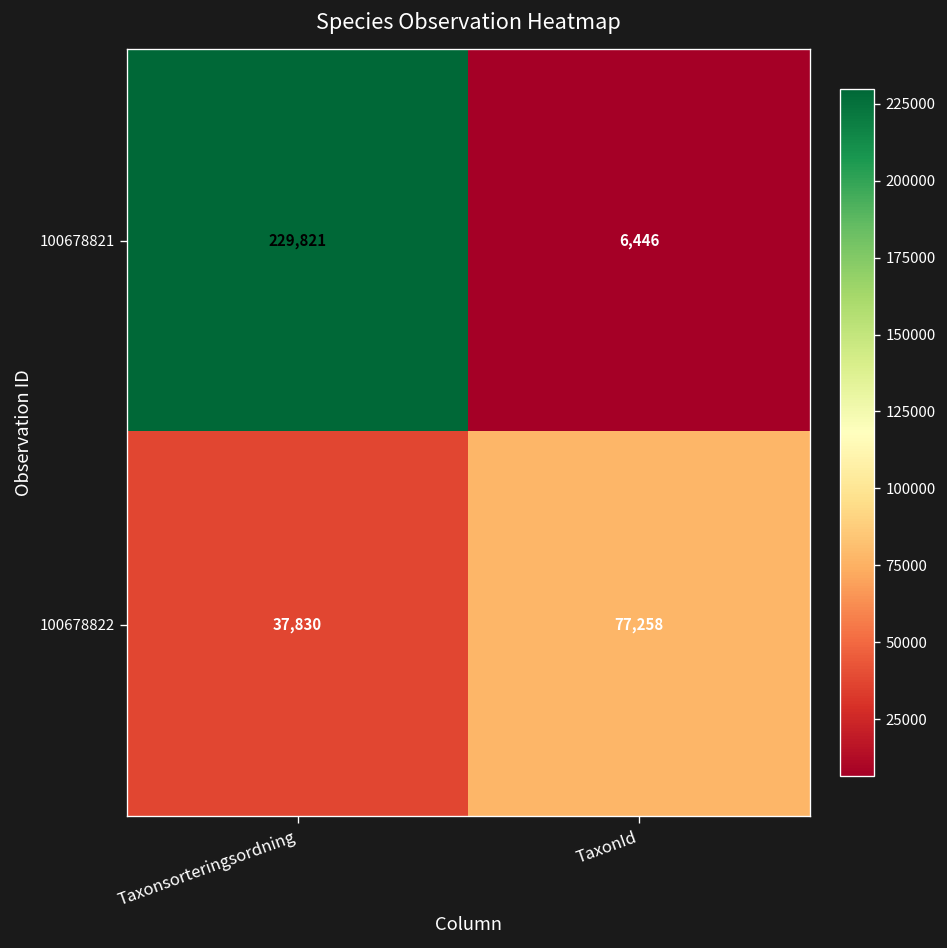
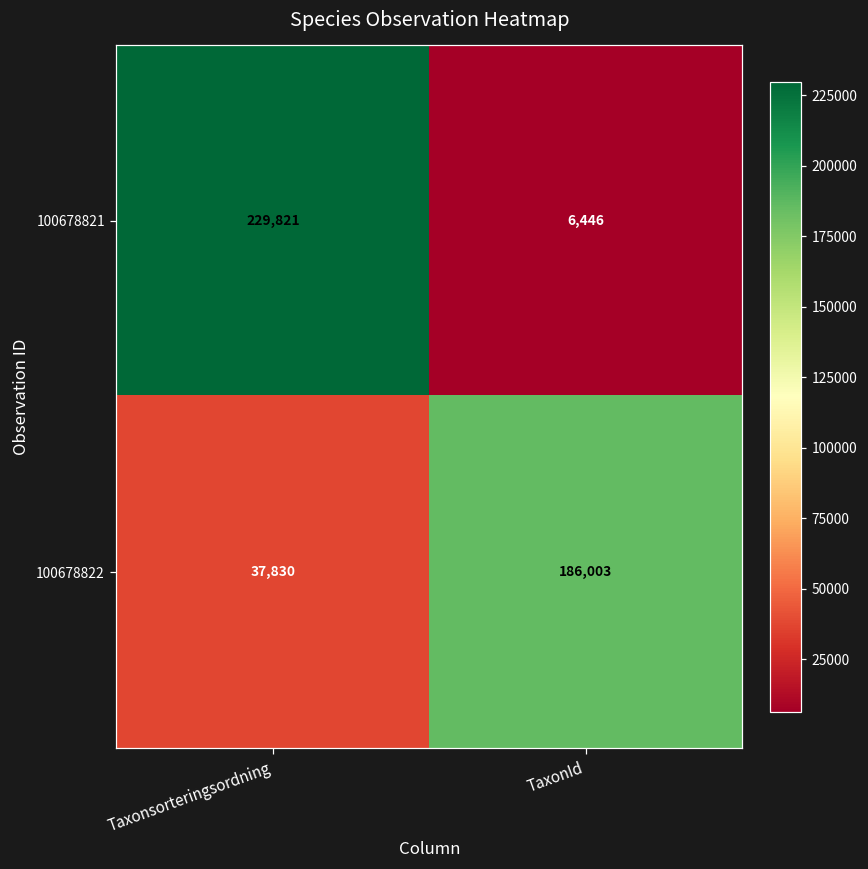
100678822, TaxonId: 77,258 -> 186,003
